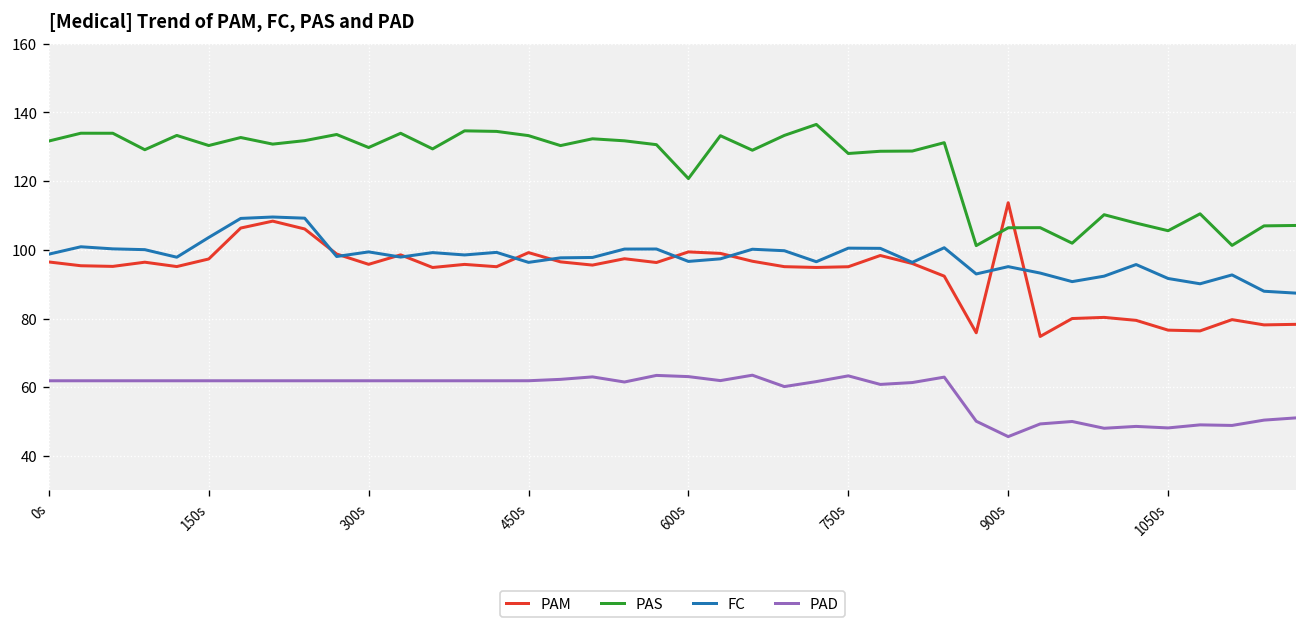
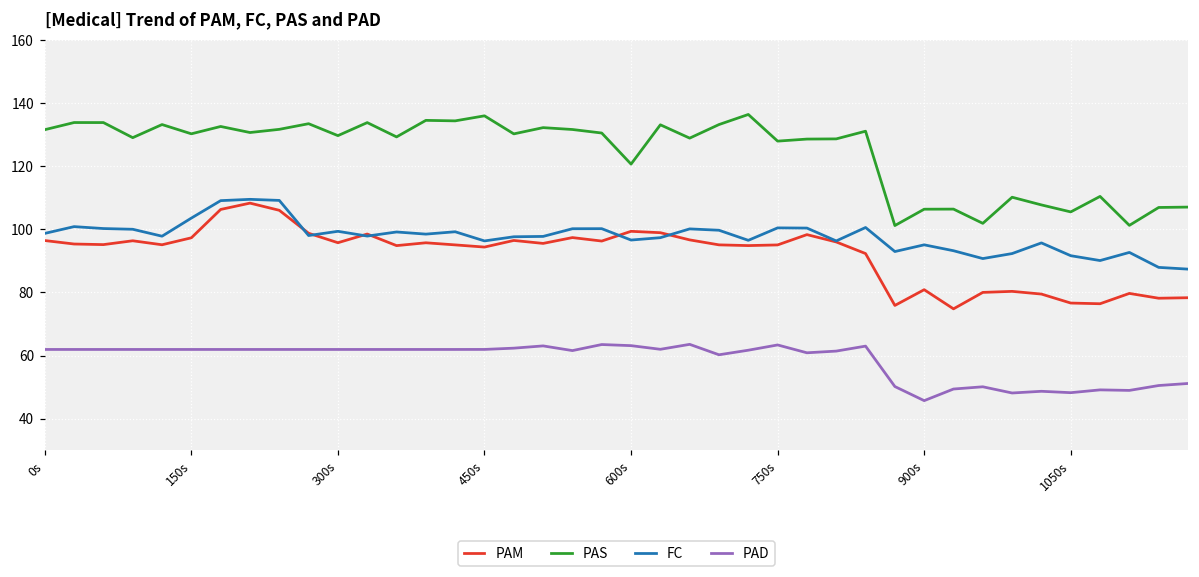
PAM, 450s: 99 -> 94
PAS, 450s: 133 -> 136
PAM, 900s: 114 -> 81
